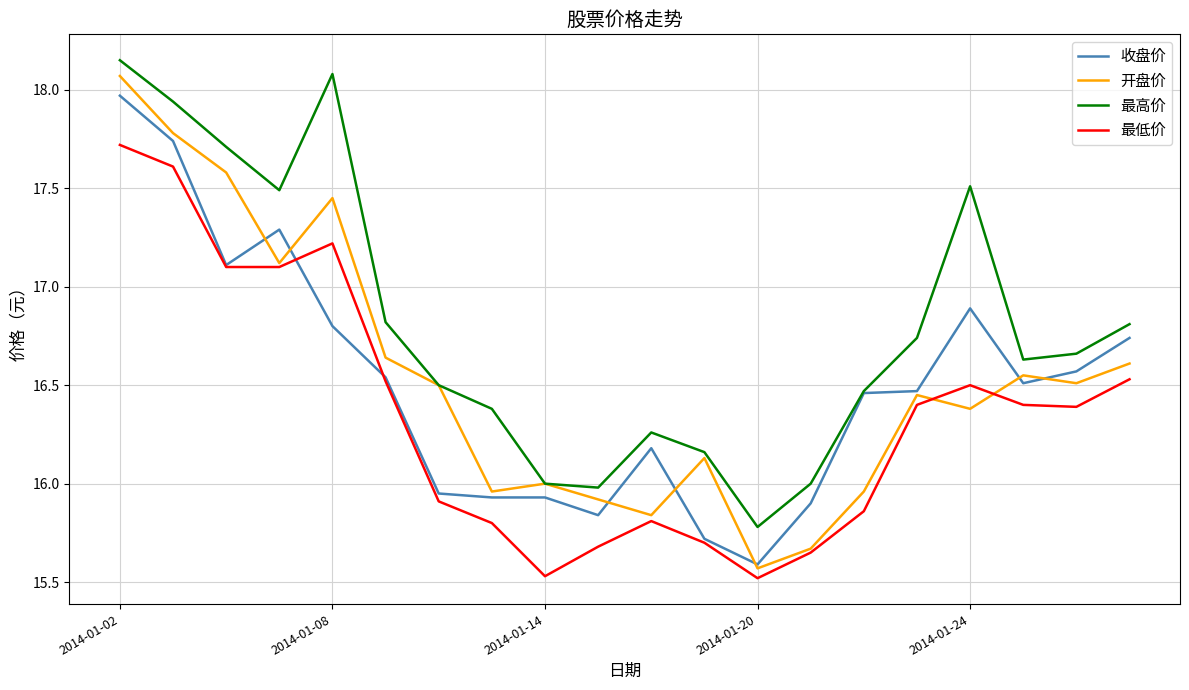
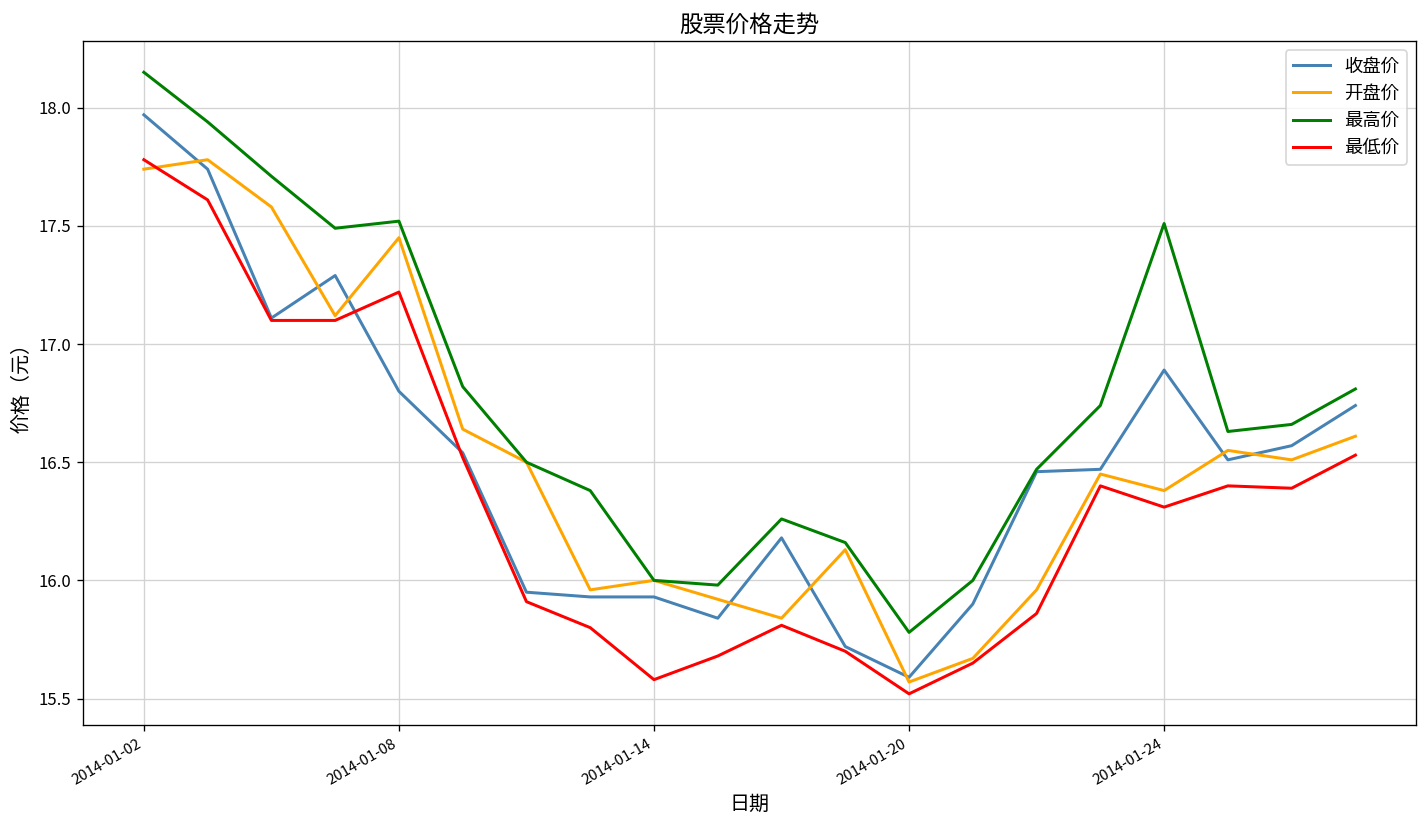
开盘价, 2014-01-02: 18.07 -> 17.74
最低价, 2014-01-02: 17.72 -> 17.78
最高价, 2014-01-08: 18.08 -> 17.52
最低价, 2014-01-14: 15.53 -> 15.58
最低价, 2014-01-24: 16.50 -> 16.31
